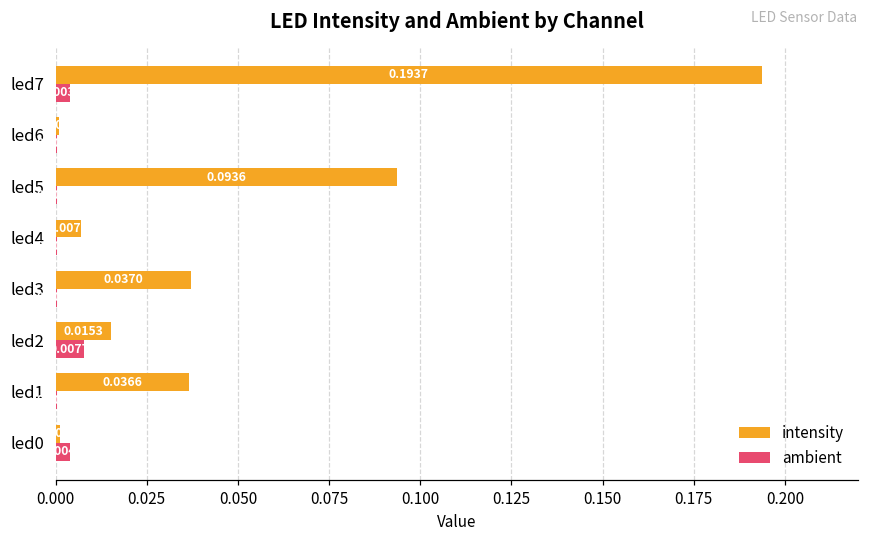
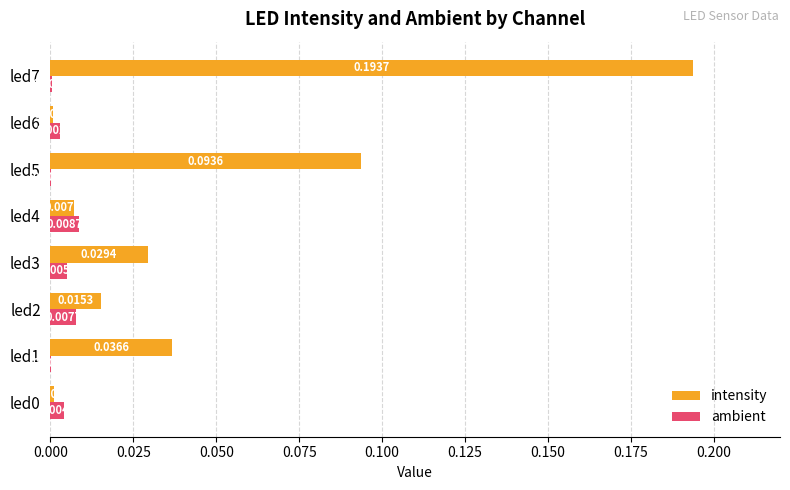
ambient, led7: 0.004 -> 0.000
ambient, led6: 0.000 -> 0.003
ambient, led4: 0.000 -> 0.009
intensity, led3: 0.0370 -> 0.0294
ambient, led3: 0.000 -> 0.005
